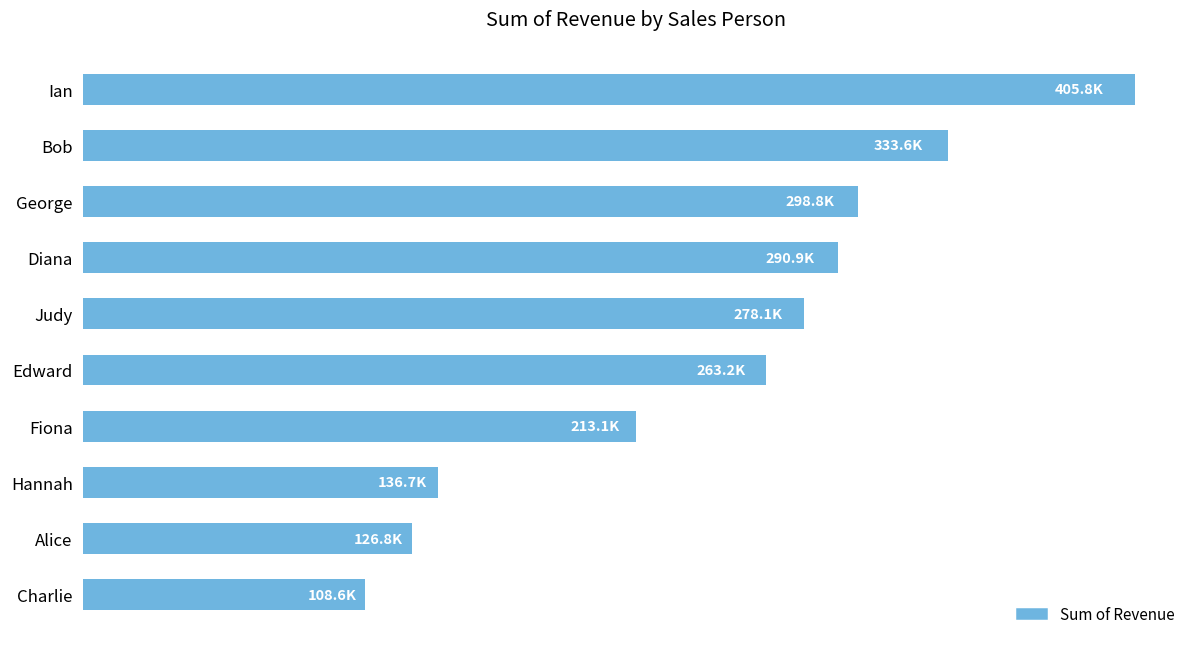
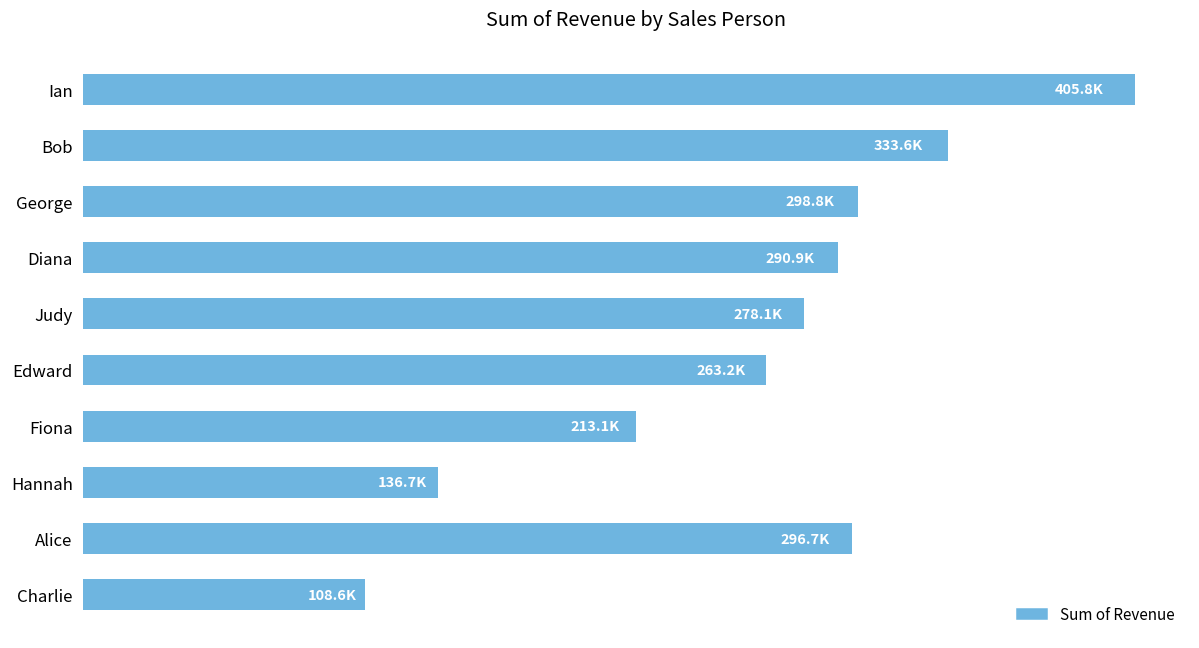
Alice: 126.8K -> 296.7K
